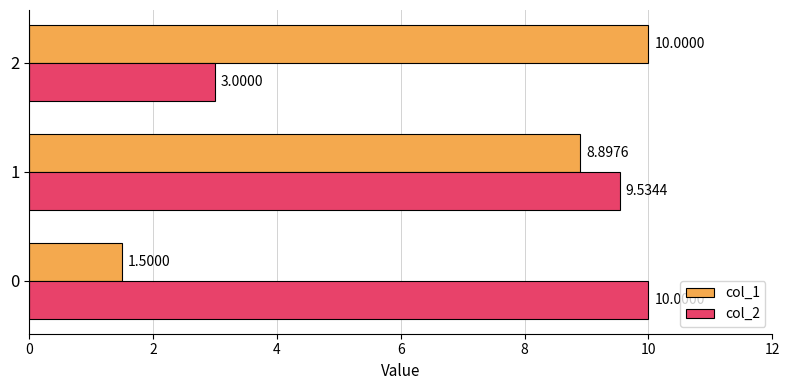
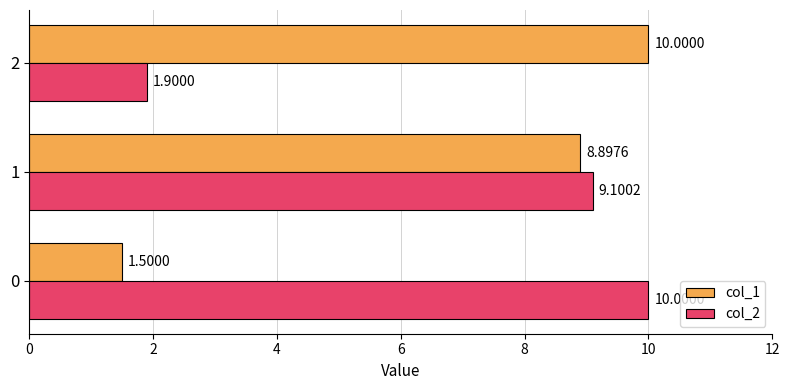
col_2, 2: 3.0000 -> 1.9000
col_2, 1: 9.5344 -> 9.1002
